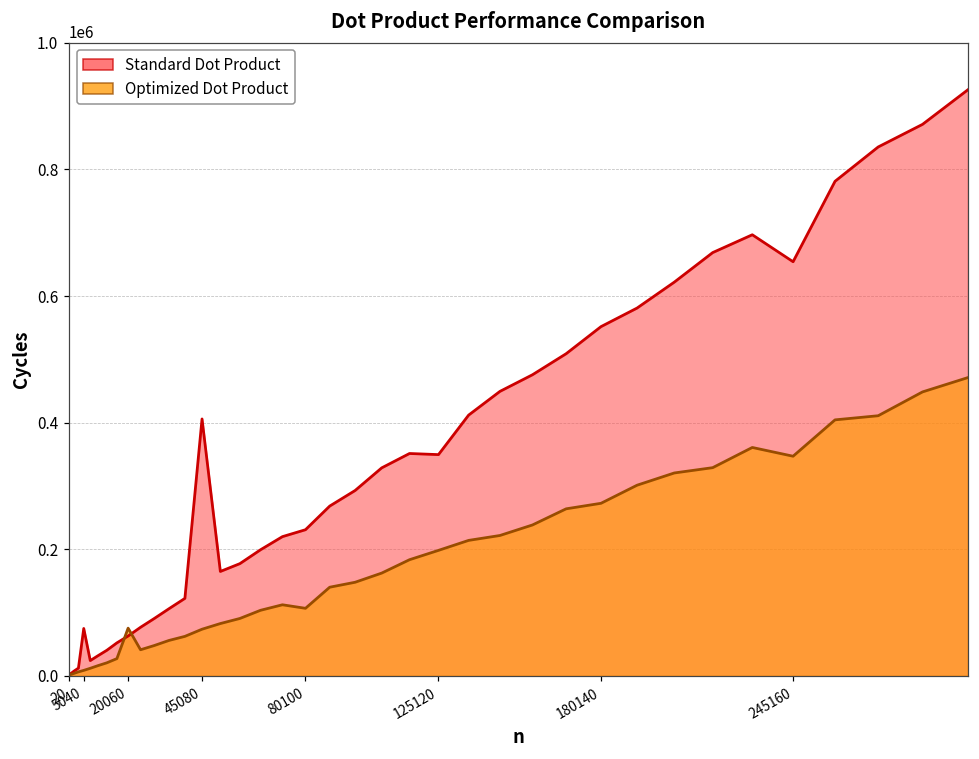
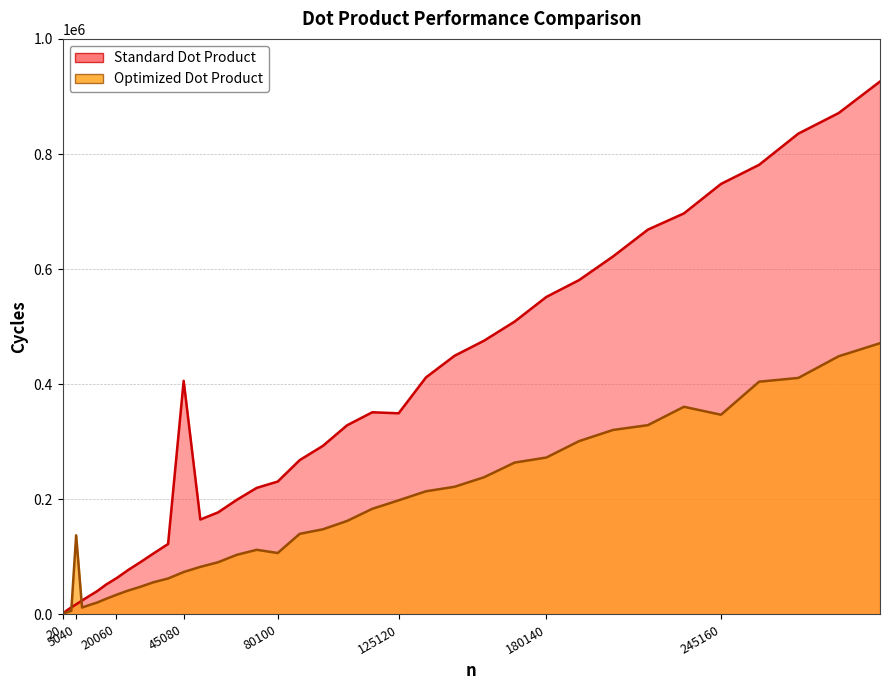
Standard Dot Product, 5040: 70000 -> 20000
Optimized Dot Product, 5040: 10000 -> 140000
Optimized Dot Product, 20060: 80000 -> 30000
Standard Dot Product, 245160: 650000 -> 750000
